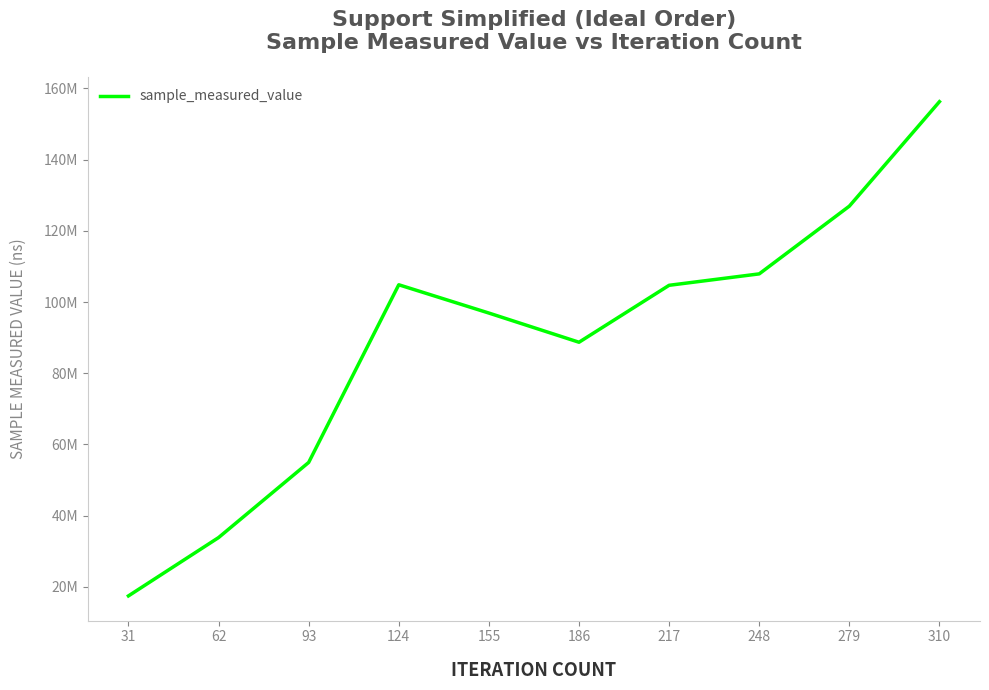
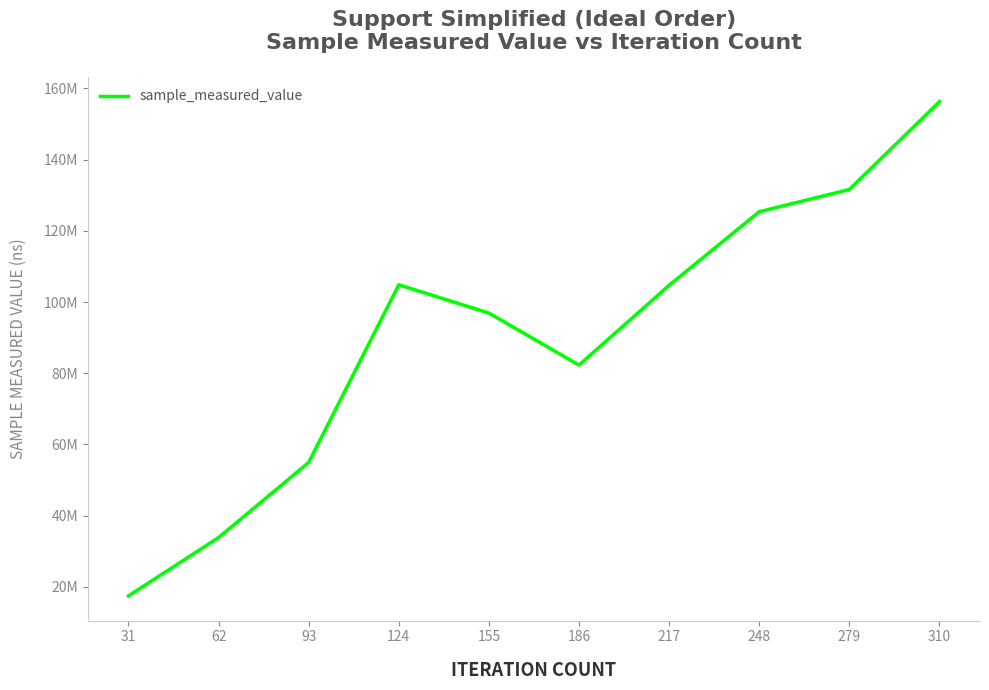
186: 89000000 -> 82000000
248: 108000000 -> 125000000
279: 127000000 -> 132000000
